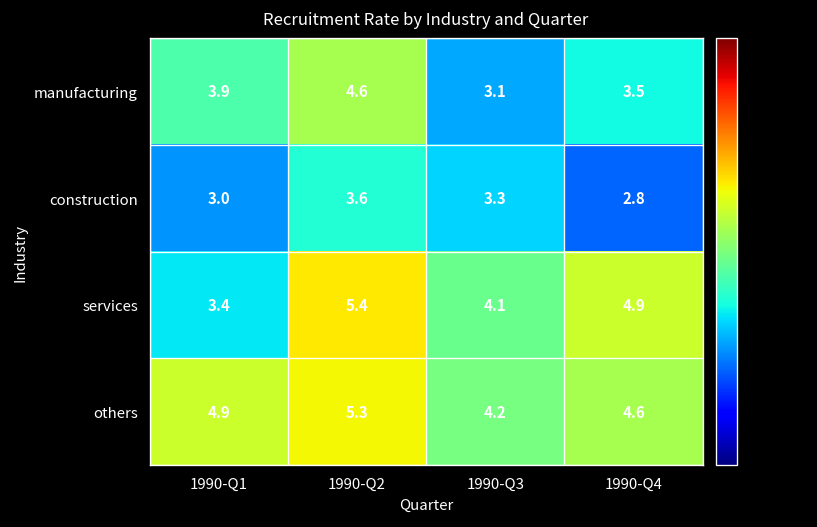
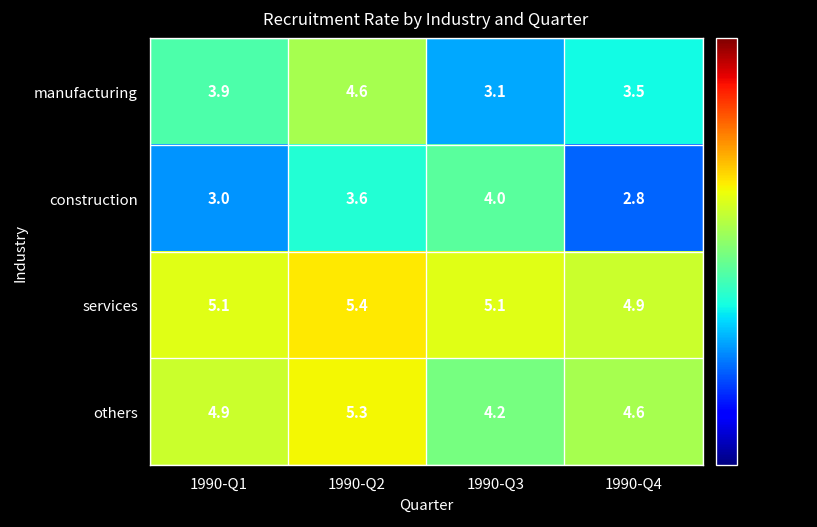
construction, 1990-Q3: 3.3 -> 4.0
services, 1990-Q1: 3.4 -> 5.1
services, 1990-Q3: 4.1 -> 5.1
